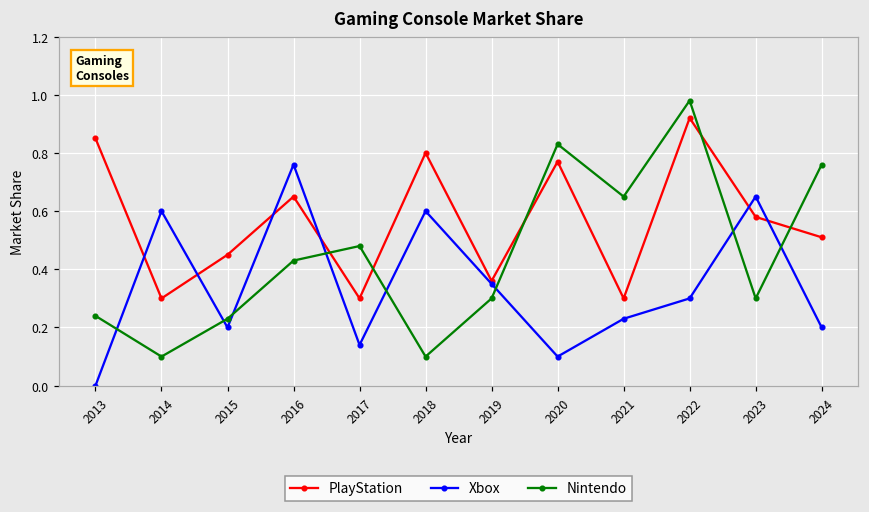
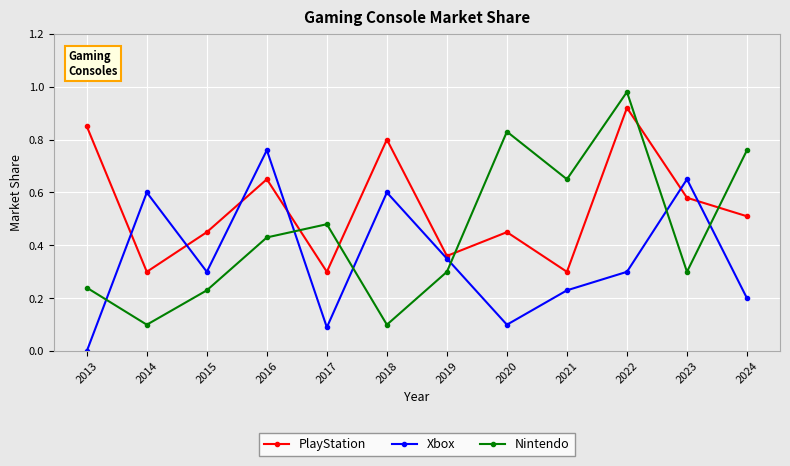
Xbox, 2015: 0.2 -> 0.3
Xbox, 2017: 0.14 -> 0.09
PlayStation, 2020: 0.77 -> 0.45
